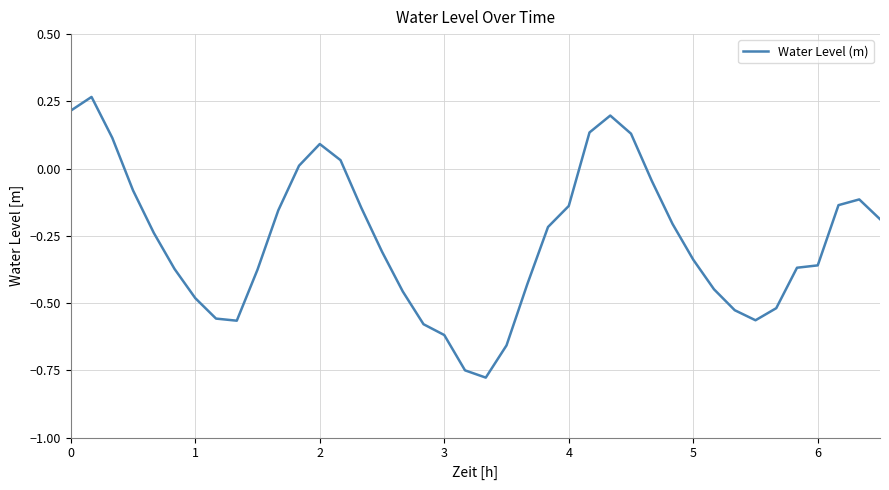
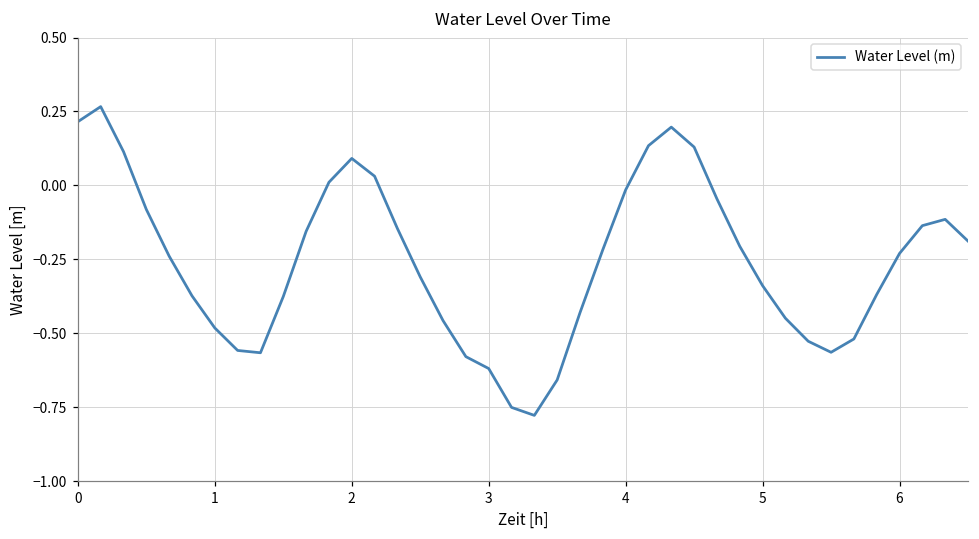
4: -0.14 -> -0.01
6: -0.36 -> -0.23
